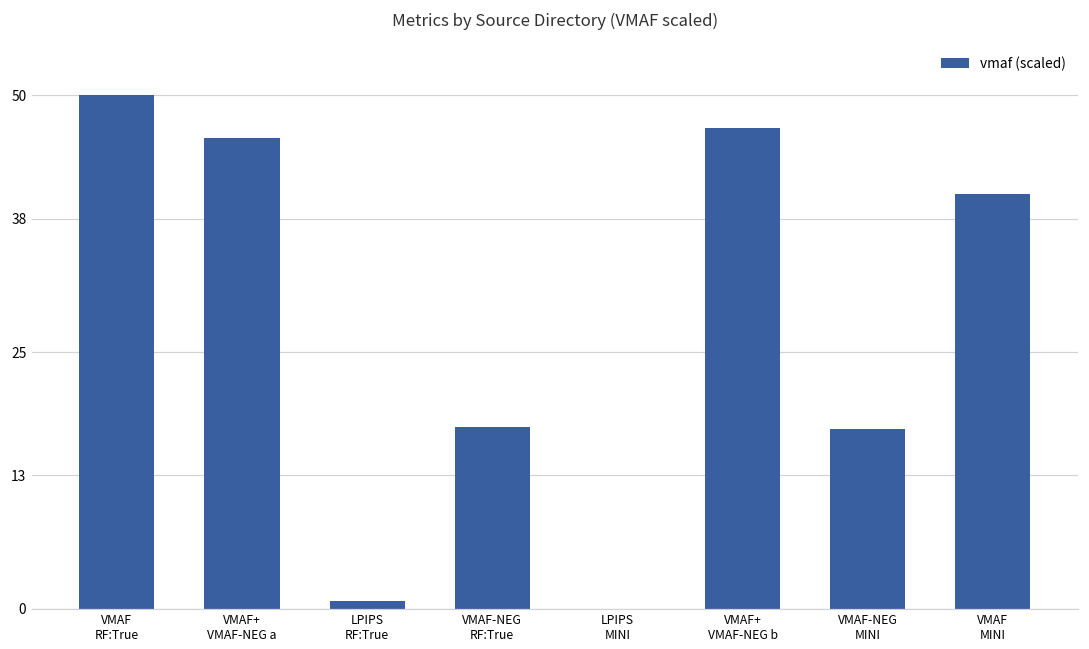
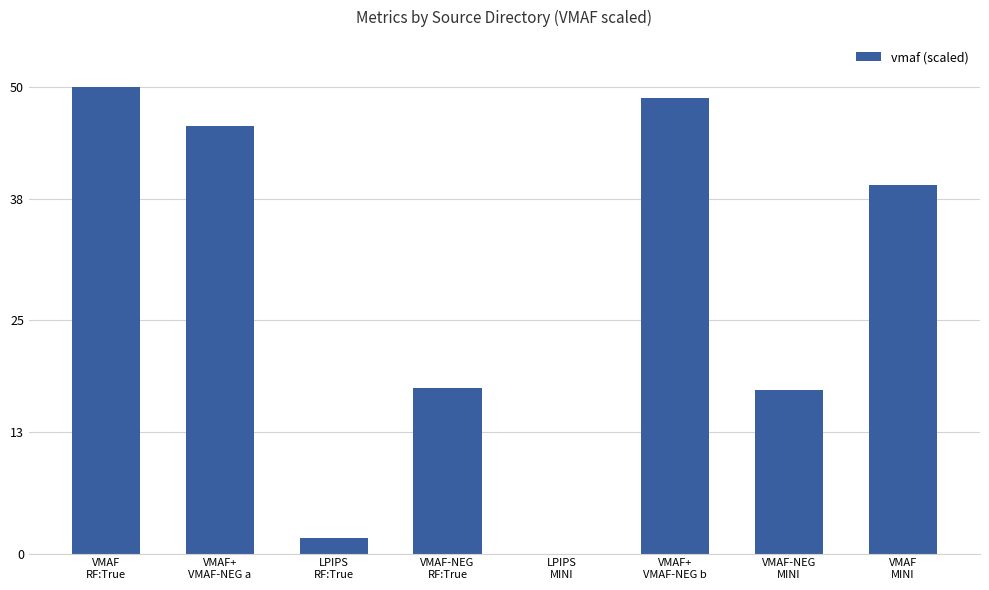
LPIPS RF:True: 1 -> 2
VMAF+ VMAF-NEG b: 47 -> 49
VMAF MINI: 40 -> 39
